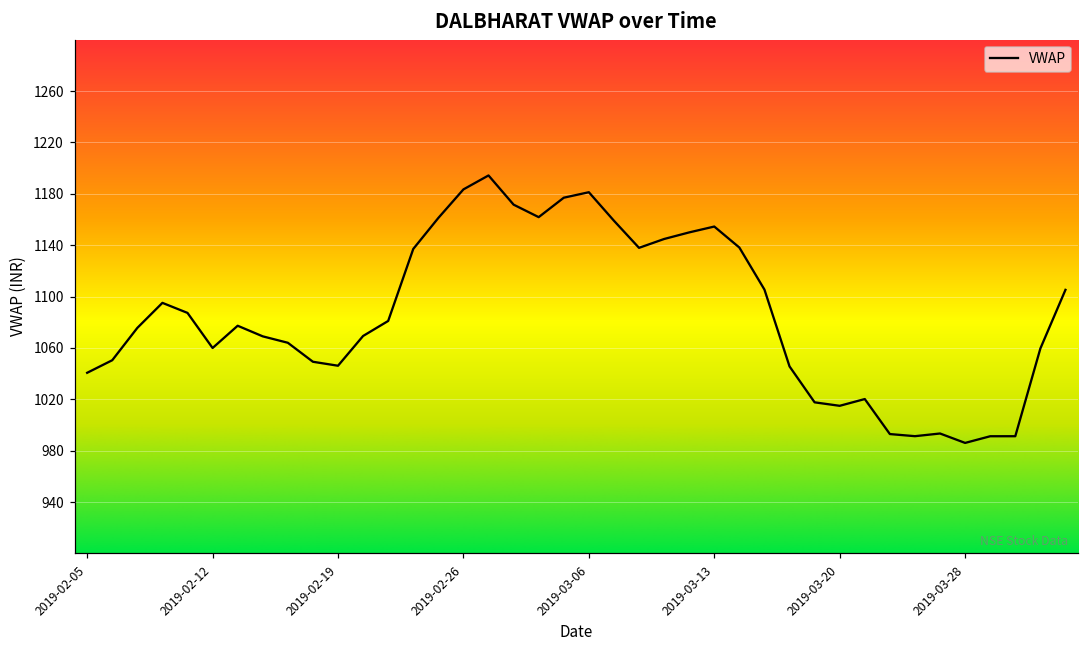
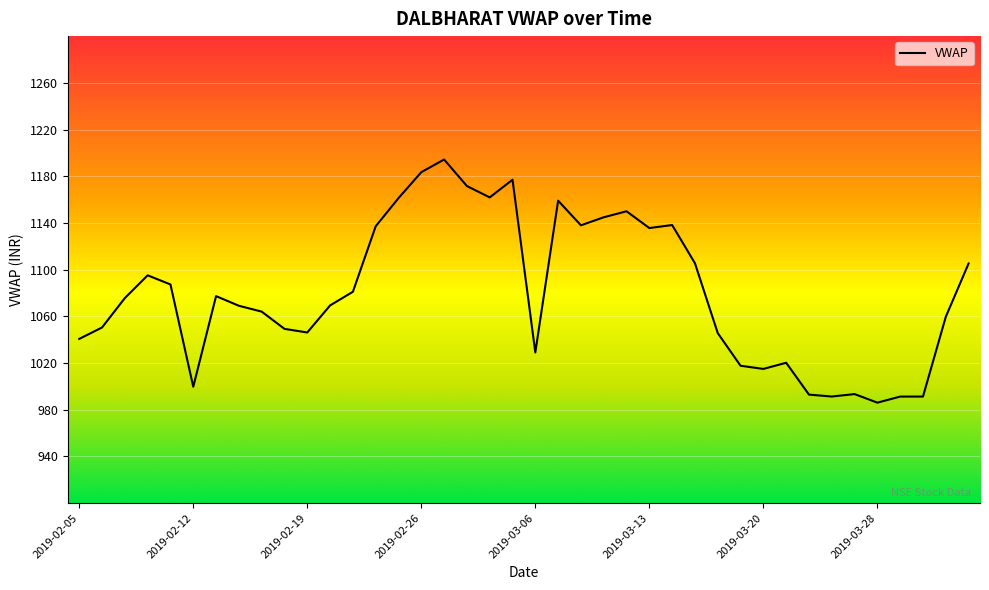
2019-02-12: 1060 -> 1000
2019-03-06: 1181 -> 1029
2019-03-13: 1155 -> 1136
